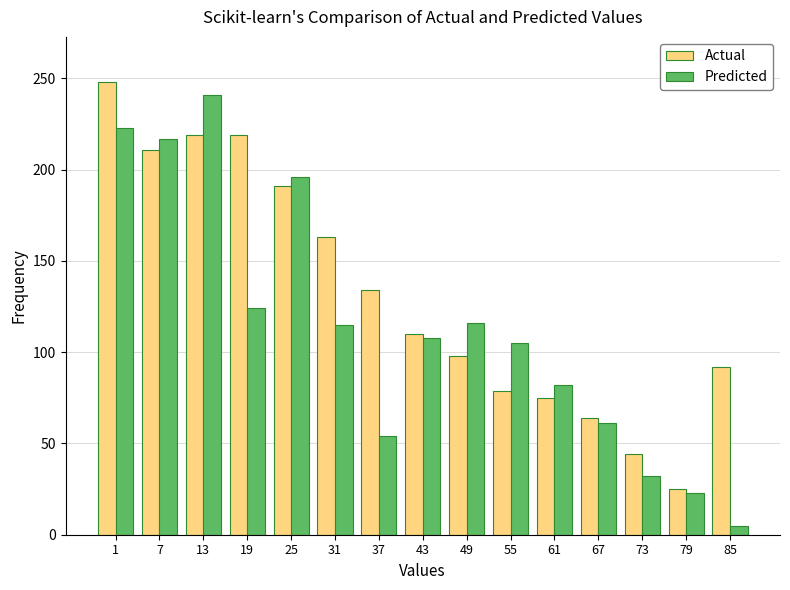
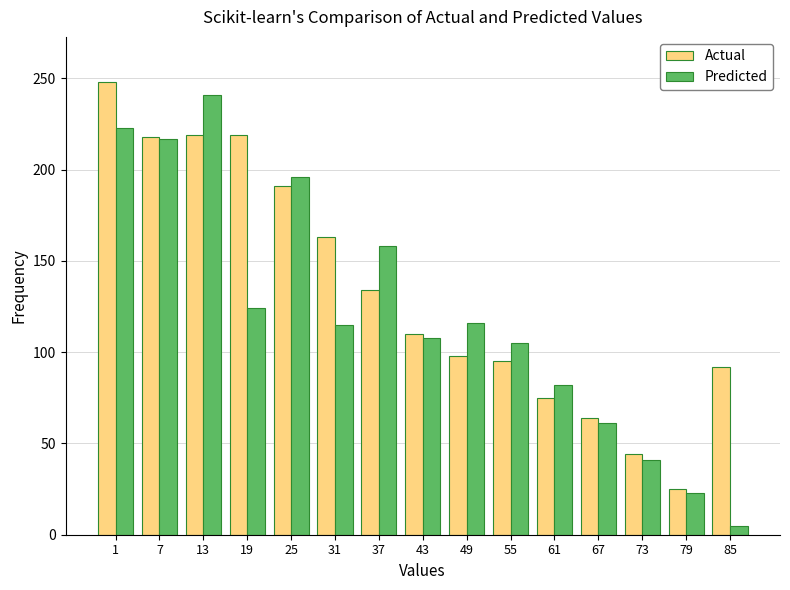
Actual, 7: 211 -> 218
Predicted, 37: 54 -> 158
Actual, 55: 79 -> 95
Predicted, 73: 32 -> 41
